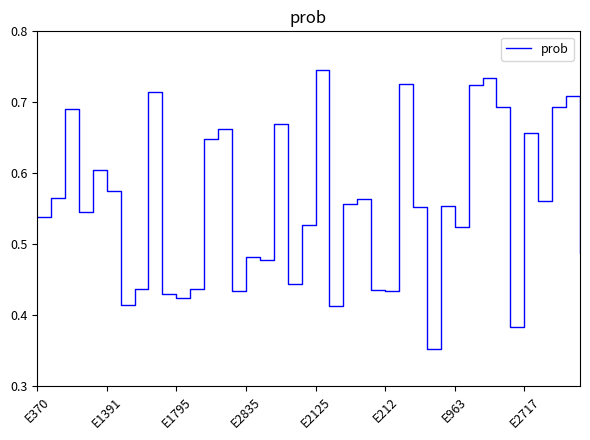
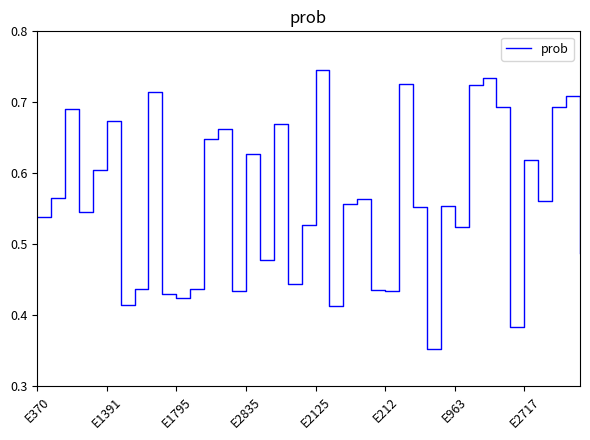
E1391: 0.57 -> 0.67
E2835: 0.48 -> 0.63
E2717: 0.66 -> 0.62
